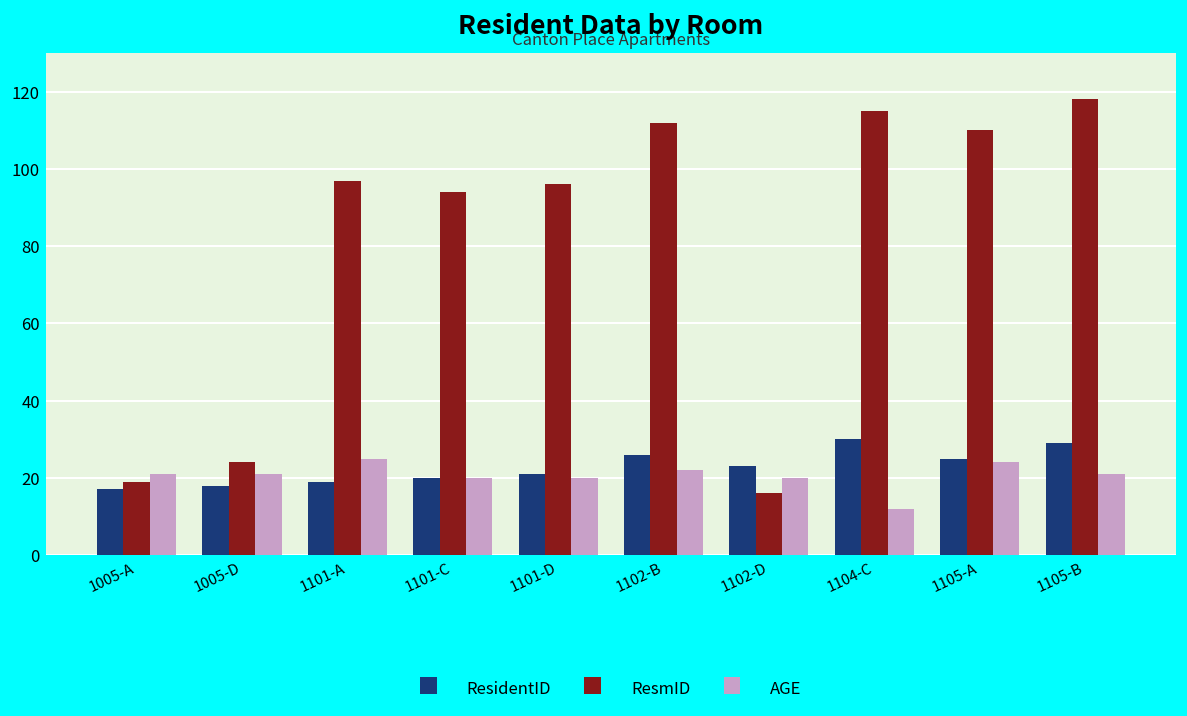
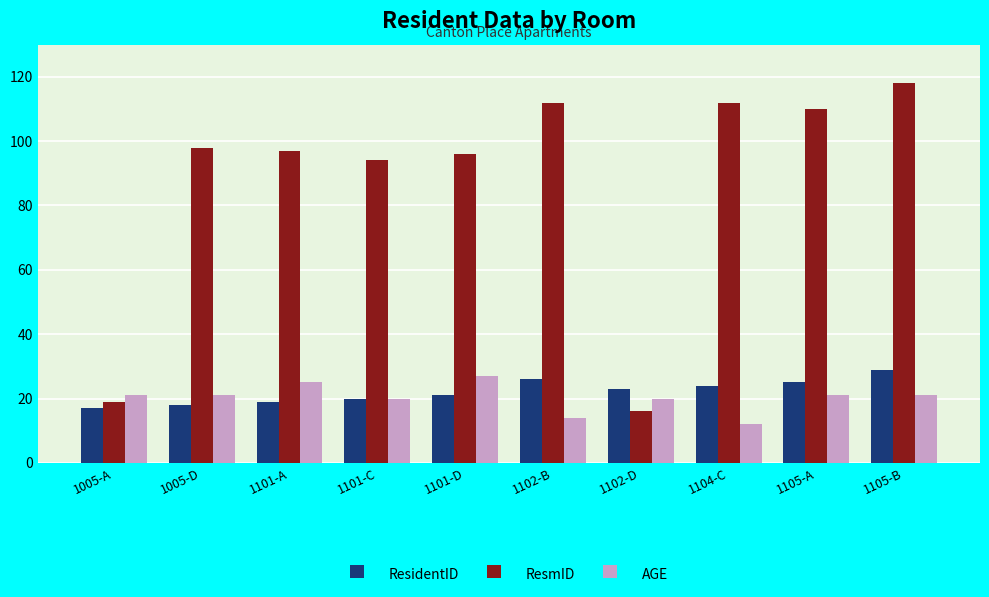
ResmID, 1005-D: 24 -> 98
AGE, 1101-D: 20 -> 27
AGE, 1102-B: 22 -> 14
ResidentID, 1104-C: 30 -> 24
ResmID, 1104-C: 115 -> 112
AGE, 1105-A: 24 -> 21
